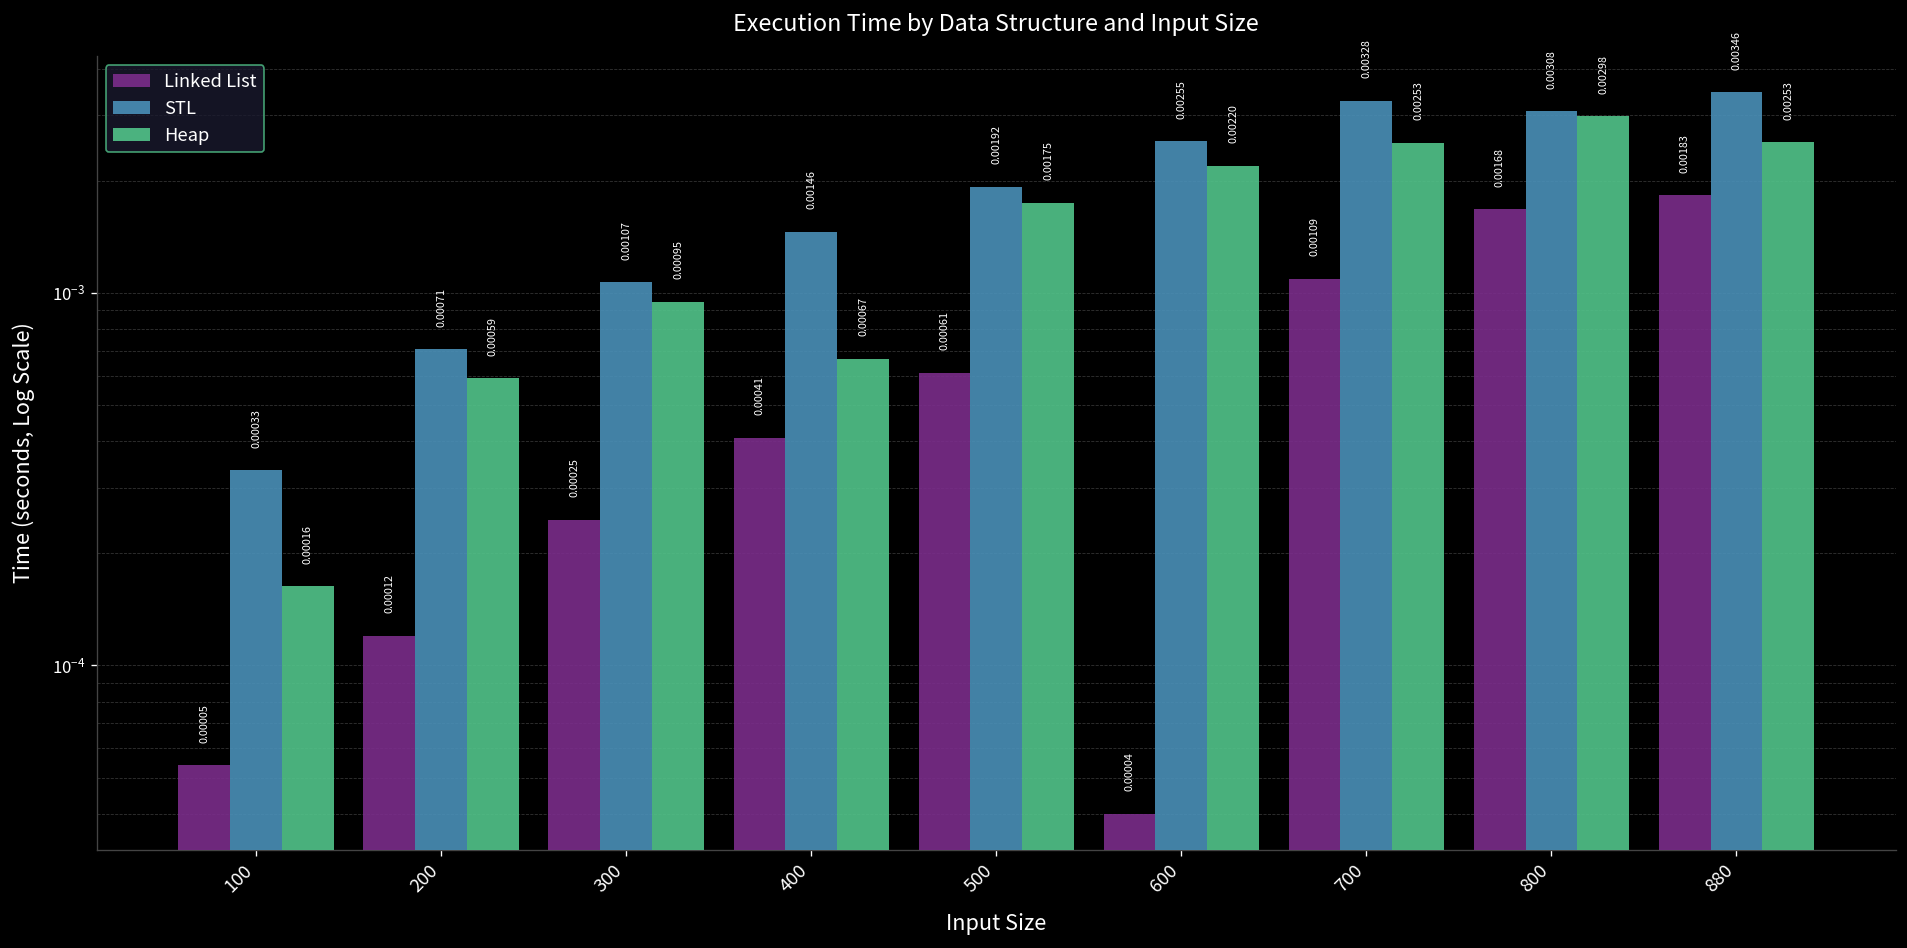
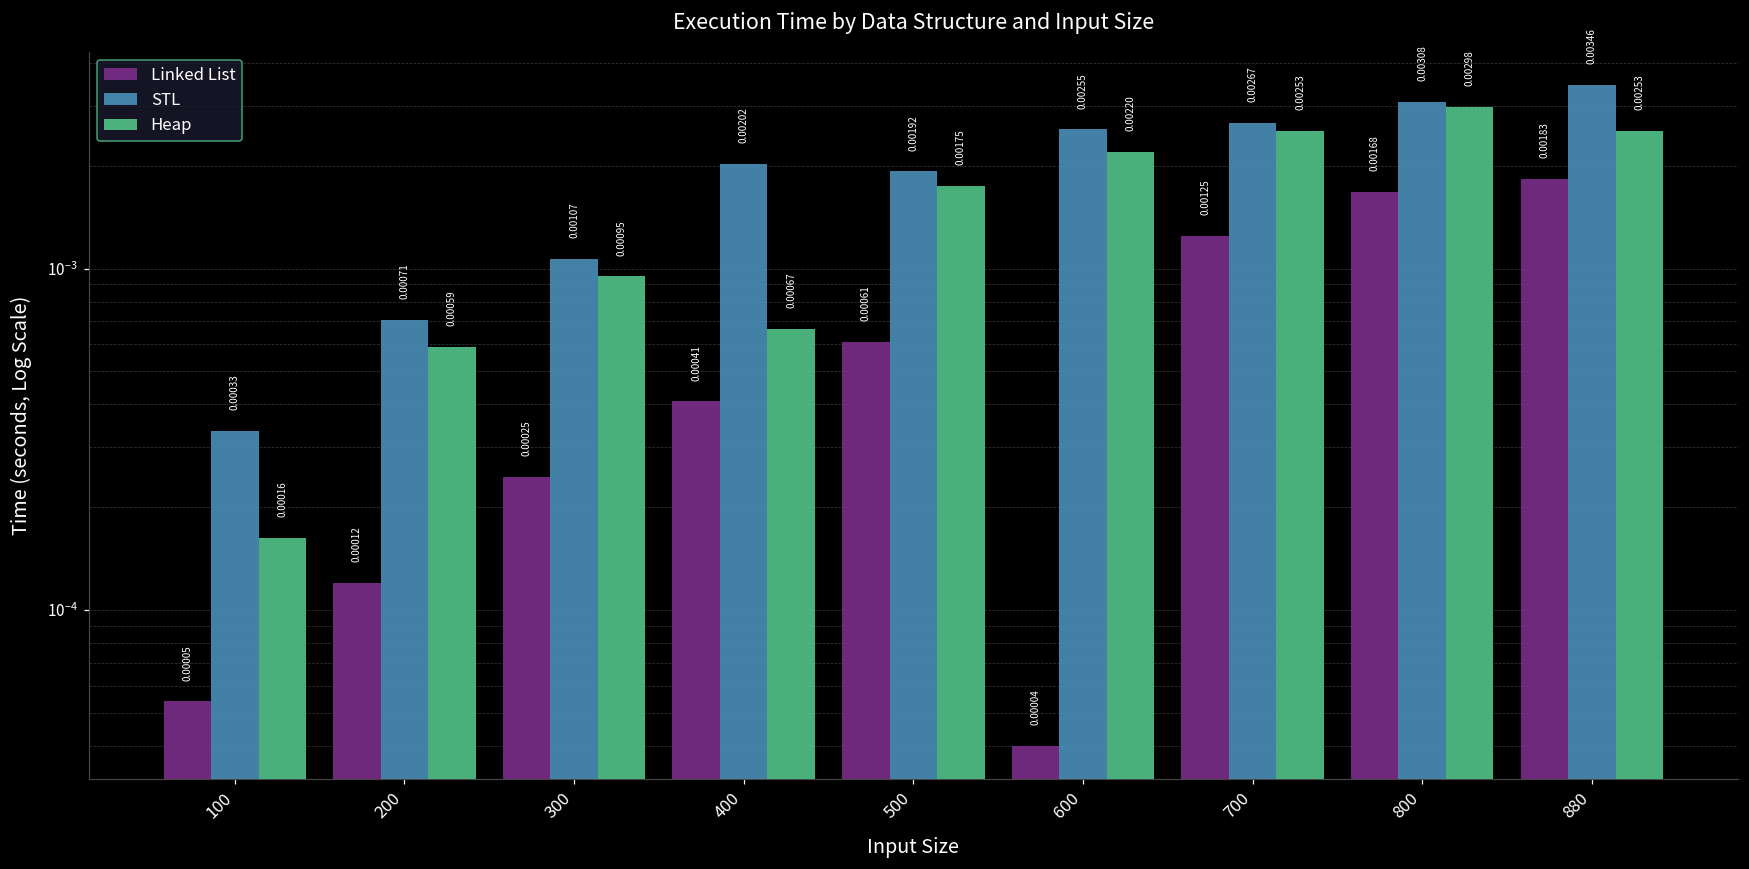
STL, 400: 0.00146 -> 0.00202
Linked List, 700: 0.00109 -> 0.00125
STL, 700: 0.00328 -> 0.00267
